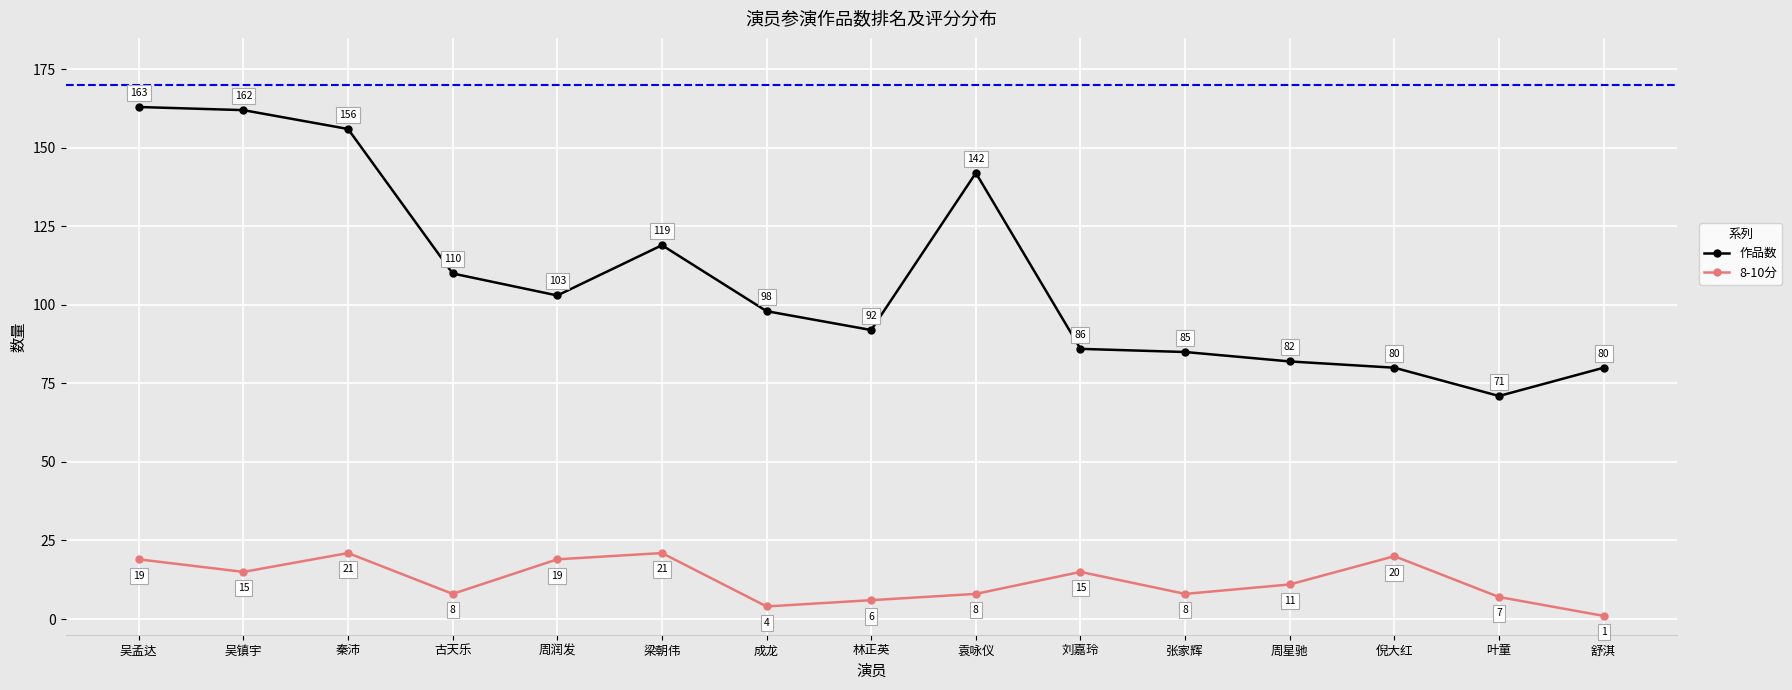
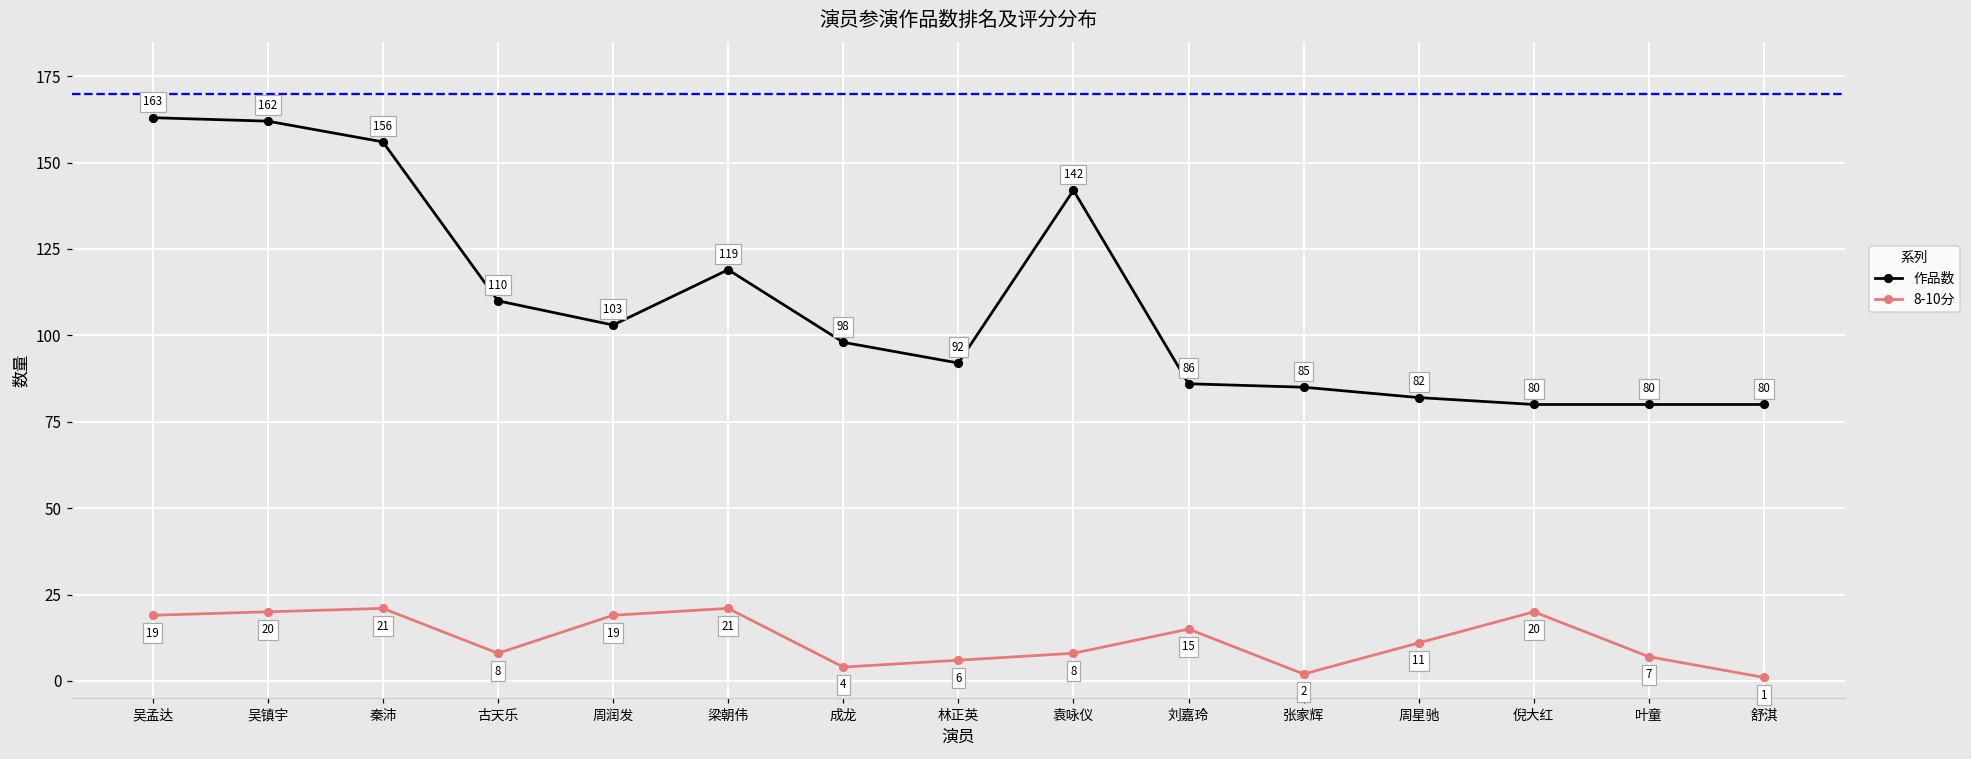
8-10分, 吴镇宇: 15 -> 20
8-10分, 张家辉: 8 -> 2
作品数, 叶童: 71 -> 80
